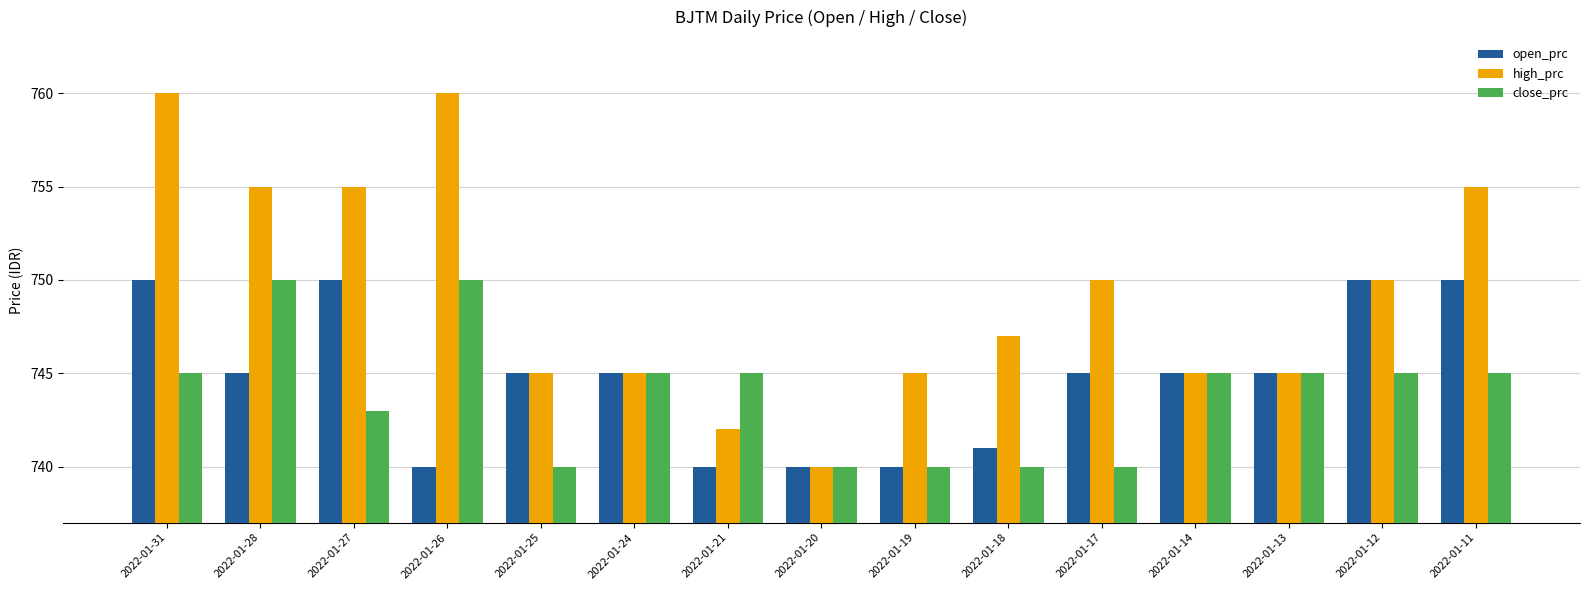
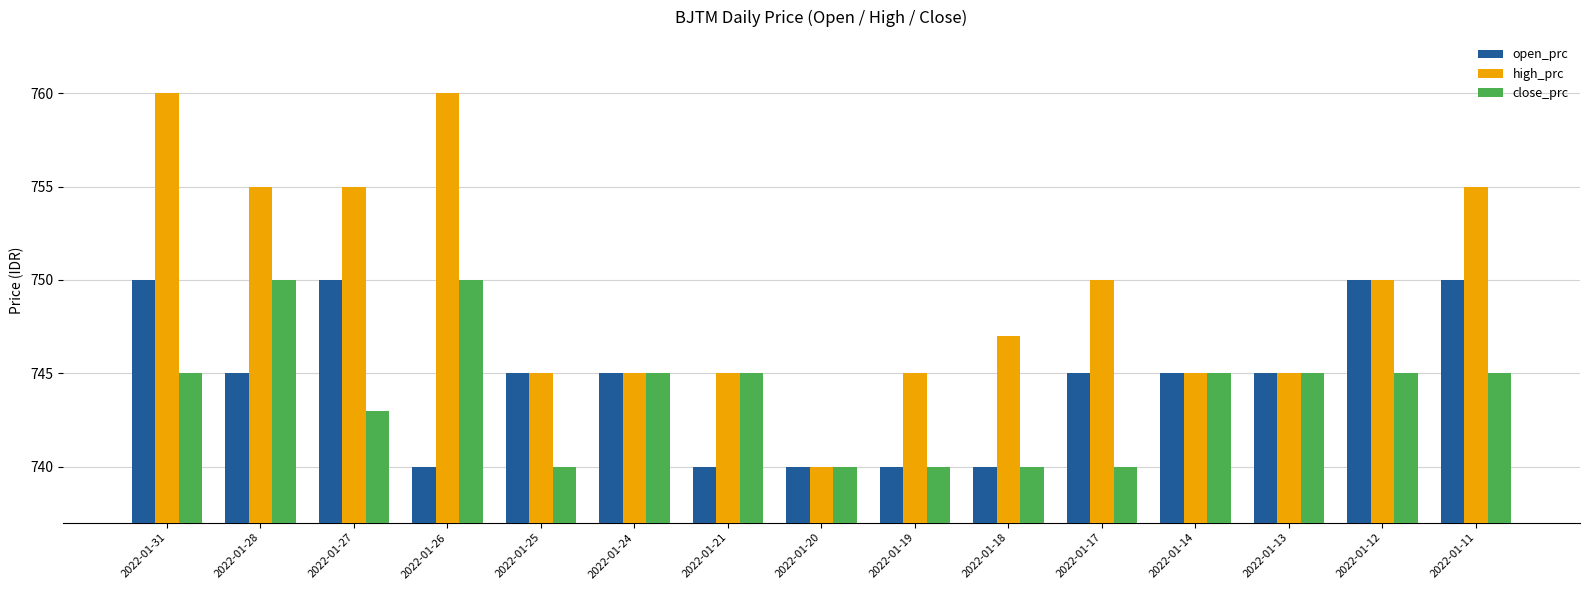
high_prc, 2022-01-21: 742 -> 745
open_prc, 2022-01-18: 741 -> 740
